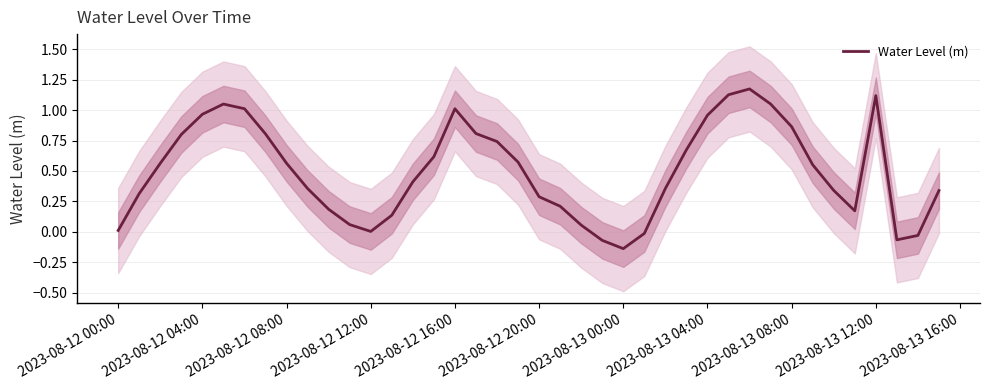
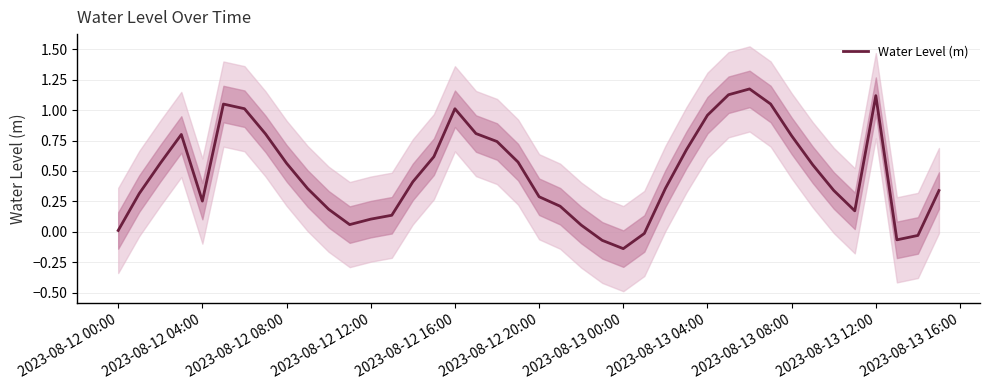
Water Level (m), 2023-08-12 04:00: 0.97 -> 0.25
Water Level (m), 2023-08-12 12:00: 0.00 -> 0.10
Water Level (m), 2023-08-13 08:00: 0.86 -> 0.79
